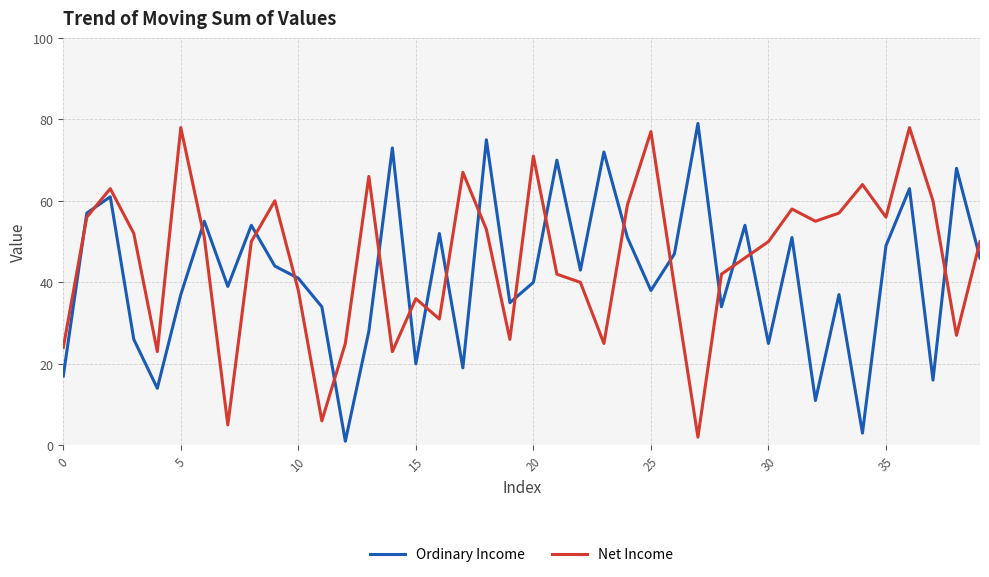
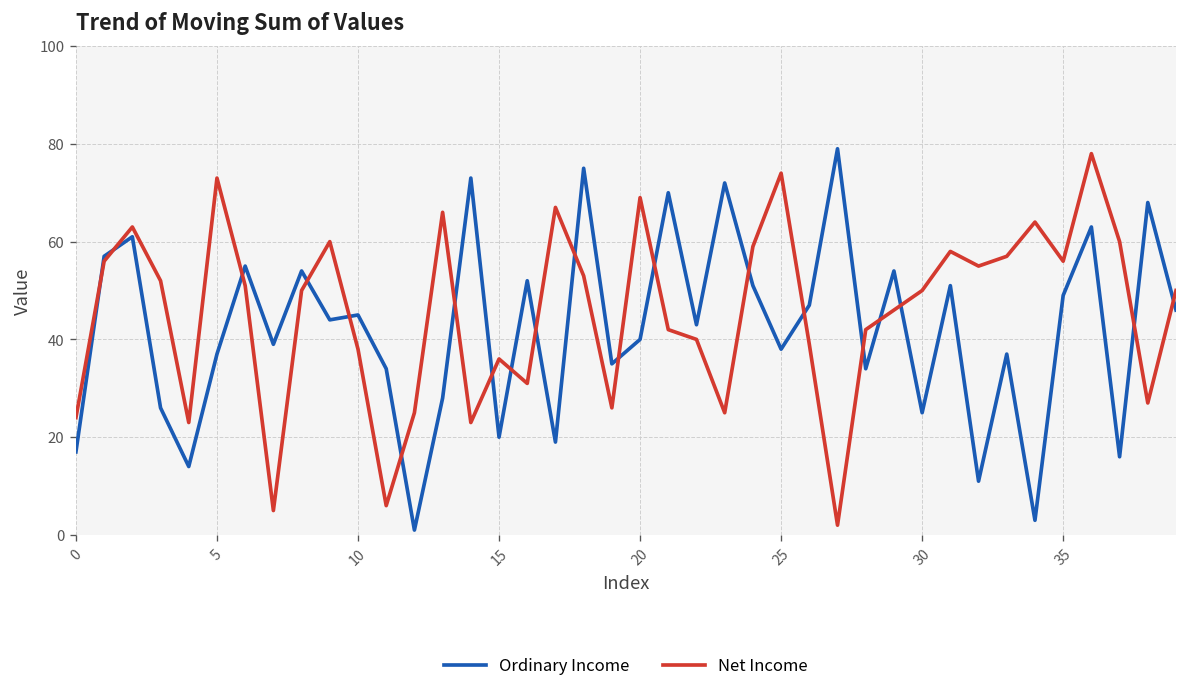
Net Income, 5: 78 -> 73
Ordinary Income, 10: 41 -> 45
Net Income, 20: 71 -> 69
Net Income, 25: 77 -> 74
